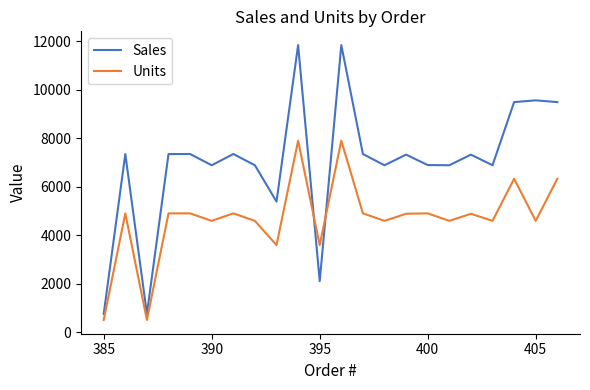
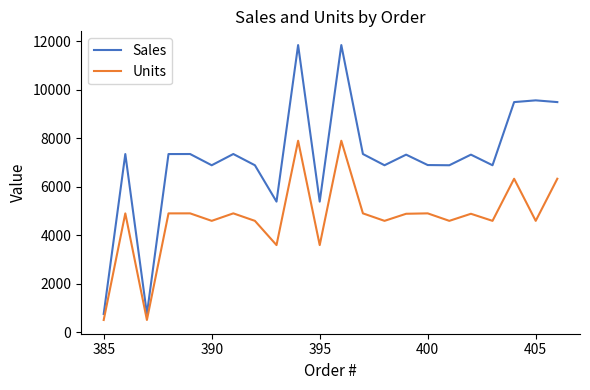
Sales, 395: 2100 -> 5400
